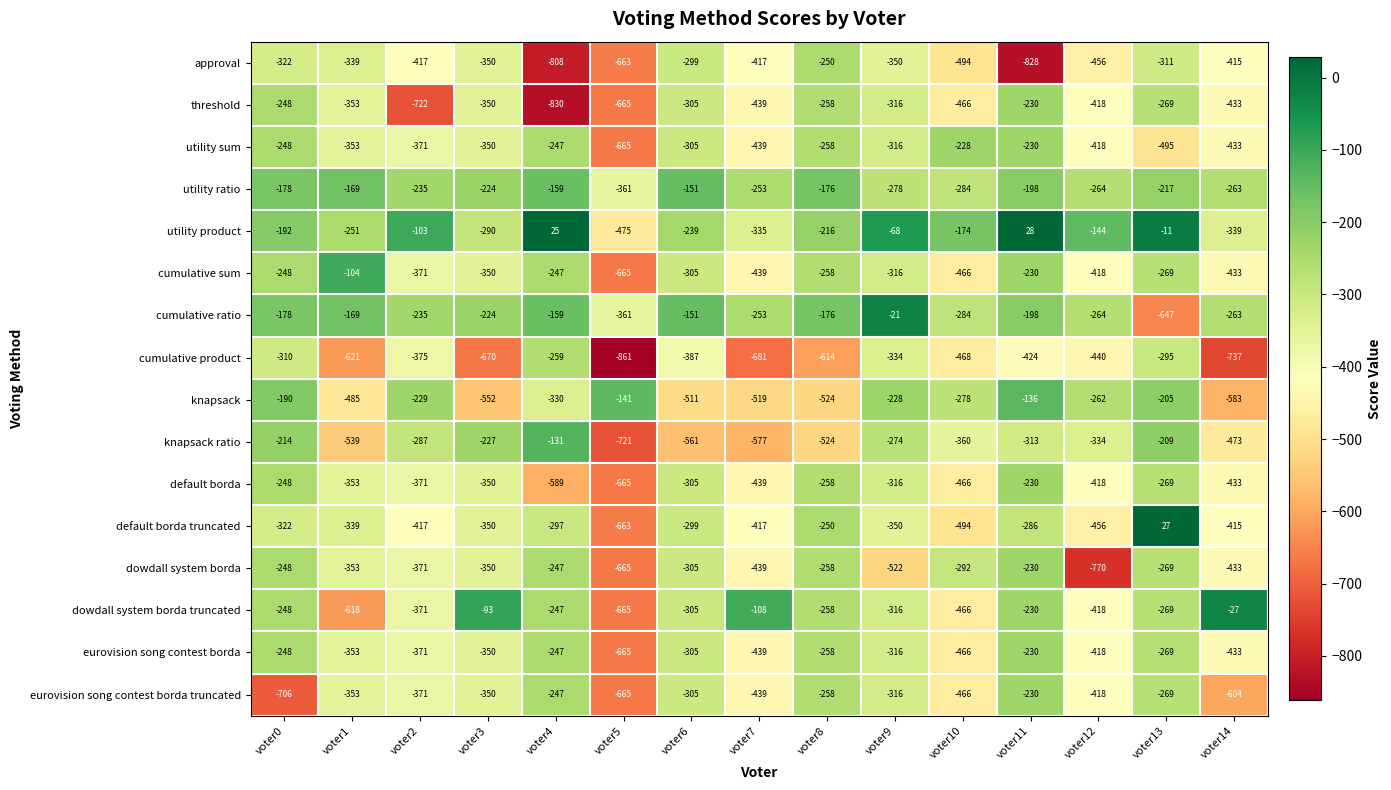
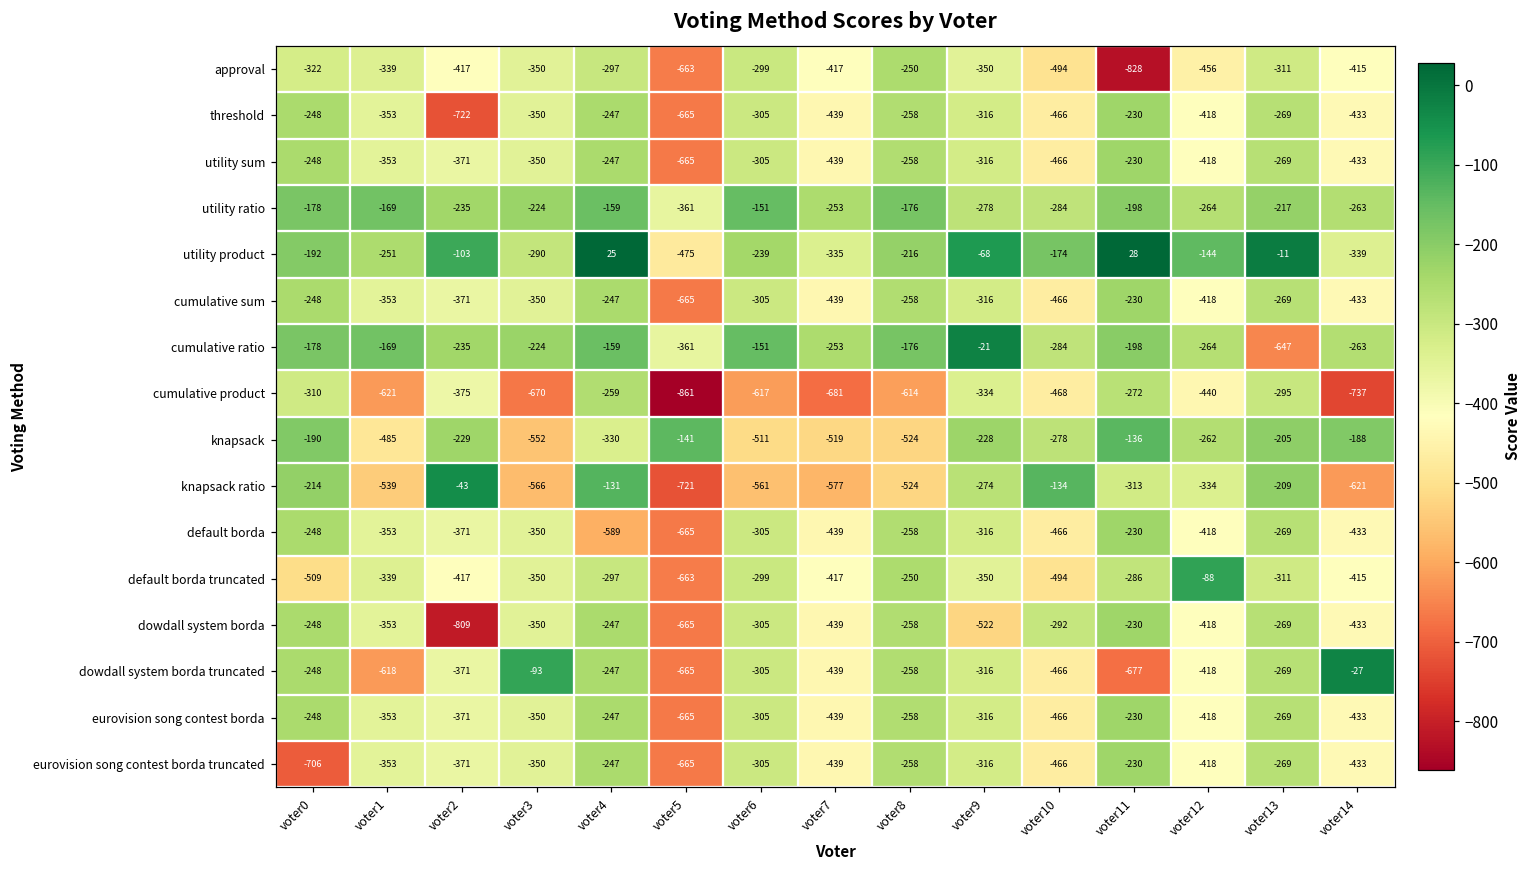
approval, voter4: -808 -> -297
threshold, voter4: -830 -> -247
utility sum, voter10: -228 -> -466
utility sum, voter13: -495 -> -269
cumulative sum, voter1: -104 -> -353
cumulative product, voter6: -387 -> -617
cumulative product, voter11: -424 -> -272
knapsack, voter14: -583 -> -188
knapsack ratio, voter2: -287 -> -43
knapsack ratio, voter3: -227 -> -566
knapsack ratio, voter10: -360 -> -134
knapsack ratio, voter14: -473 -> -621
default borda truncated, voter0: -322 -> -509
default borda truncated, voter12: -456 -> -88
default borda truncated, voter13: 27 -> -311
dowdall system borda, voter2: -371 -> -809
dowdall system borda, voter12: -770 -> -418
dowdall system borda truncated, voter7: -108 -> -439
dowdall system borda truncated, voter11: -230 -> -677
eurovision song contest borda truncated, voter14: -604 -> -433
